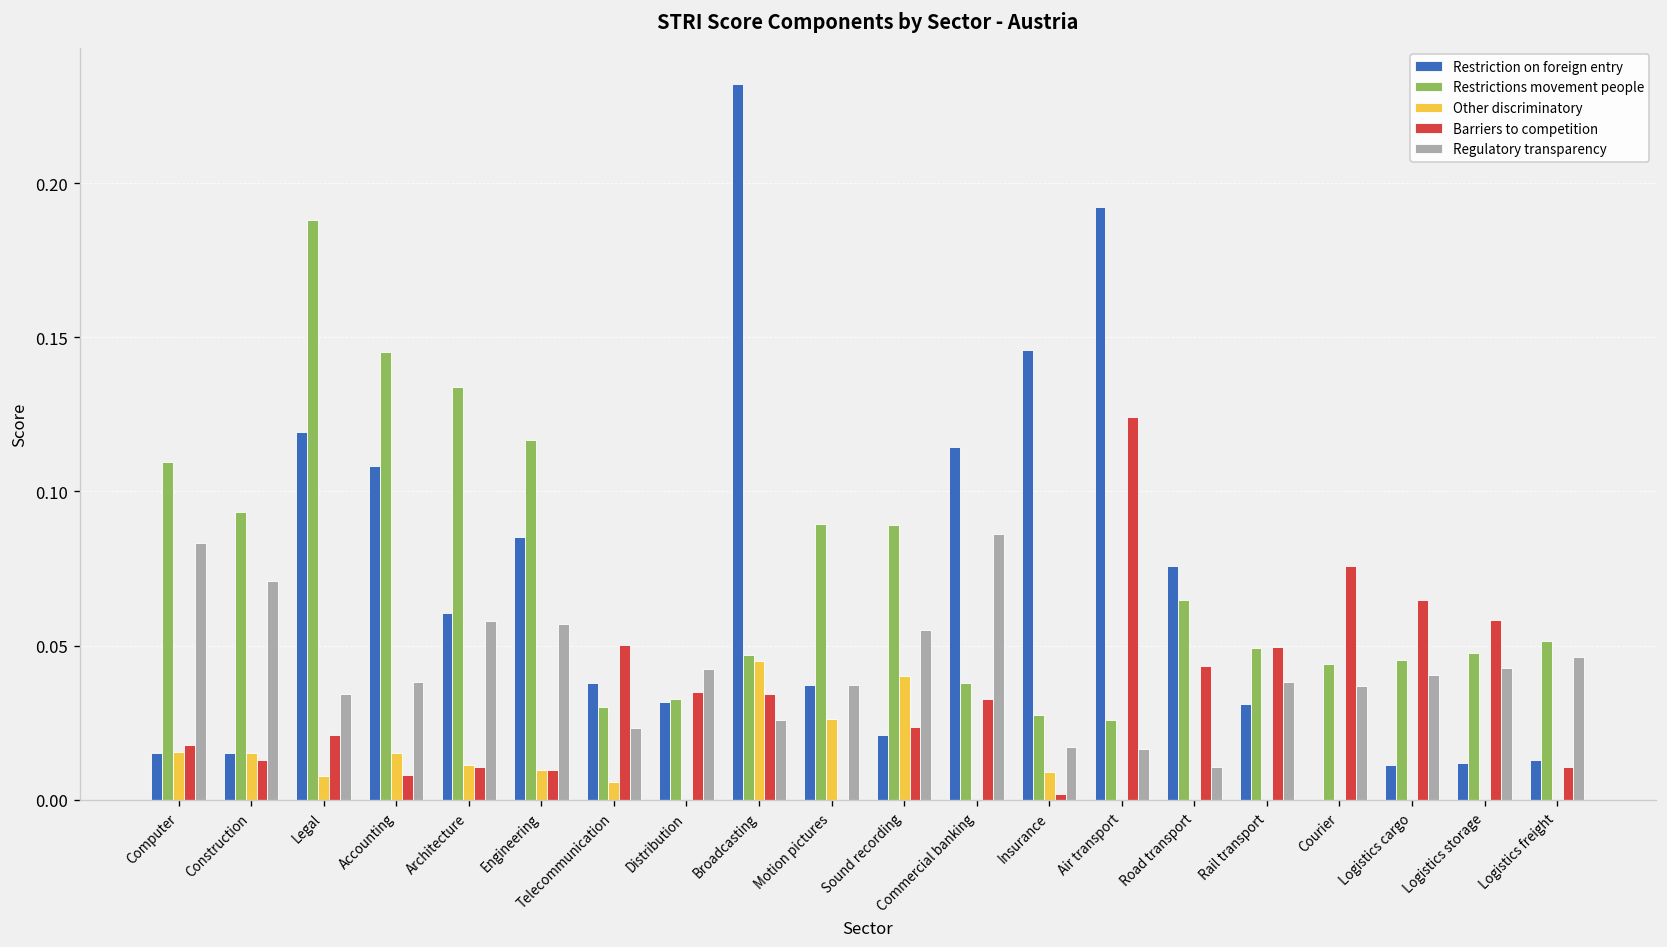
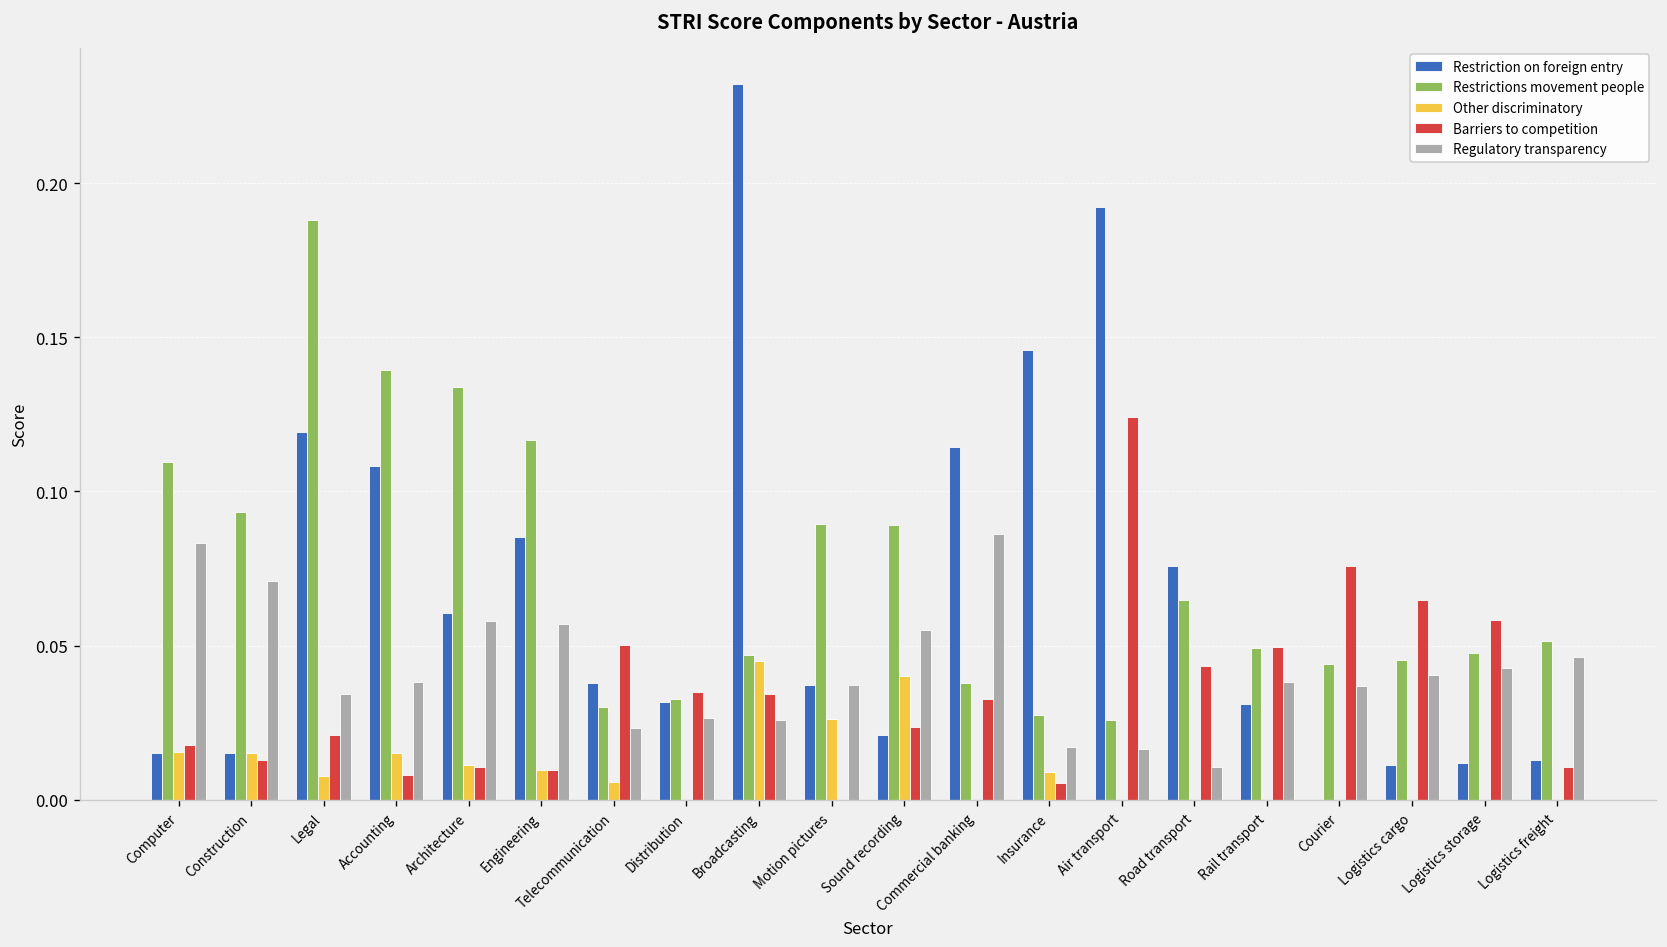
Restrictions movement people, Accounting: 0.145 -> 0.139
Regulatory transparency, Distribution: 0.042 -> 0.026
Barriers to competition, Insurance: 0.002 -> 0.005
